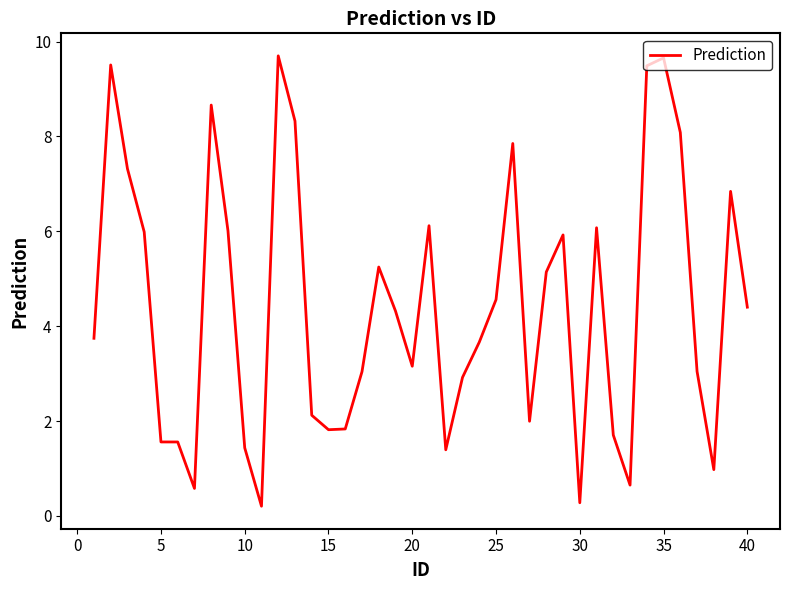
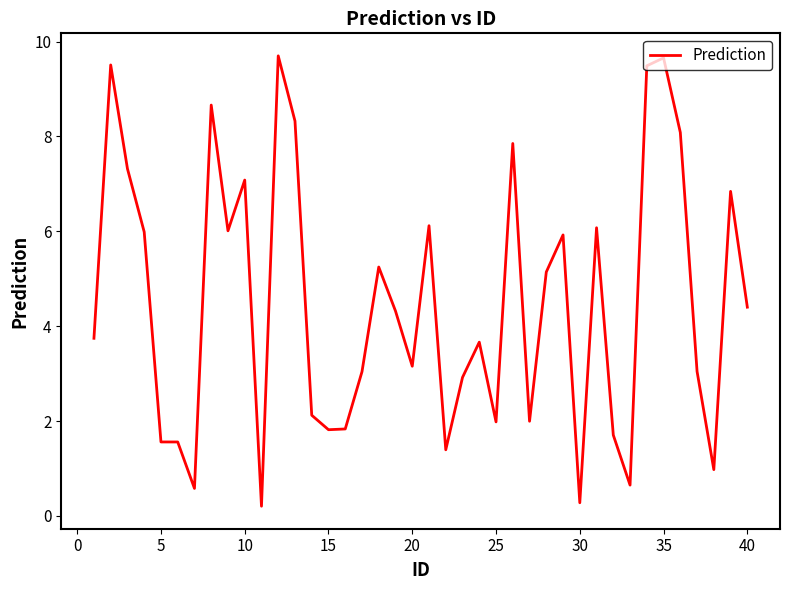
10: 1.4 -> 7.1
25: 4.6 -> 2.0
